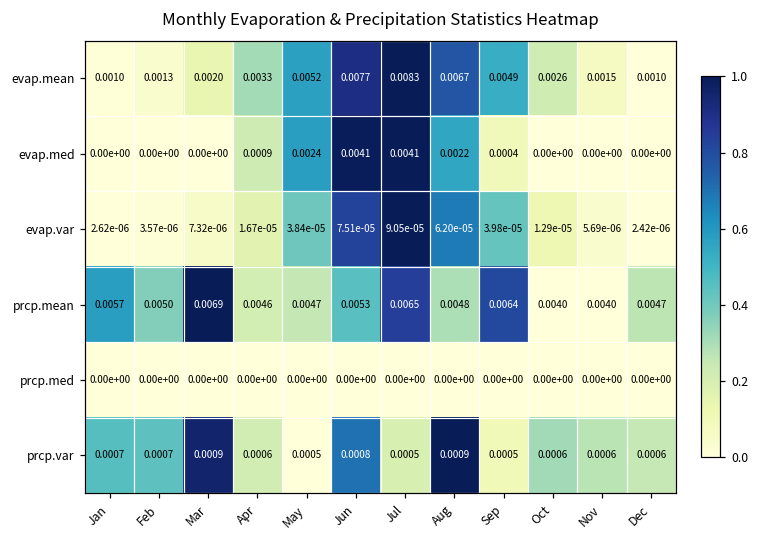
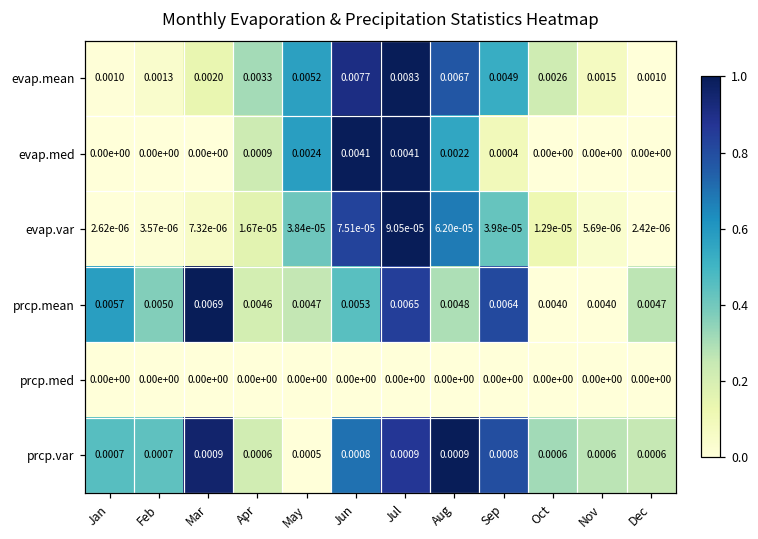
prcp.var, Jul: 0.0005 -> 0.0009
prcp.var, Sep: 0.0005 -> 0.0008
